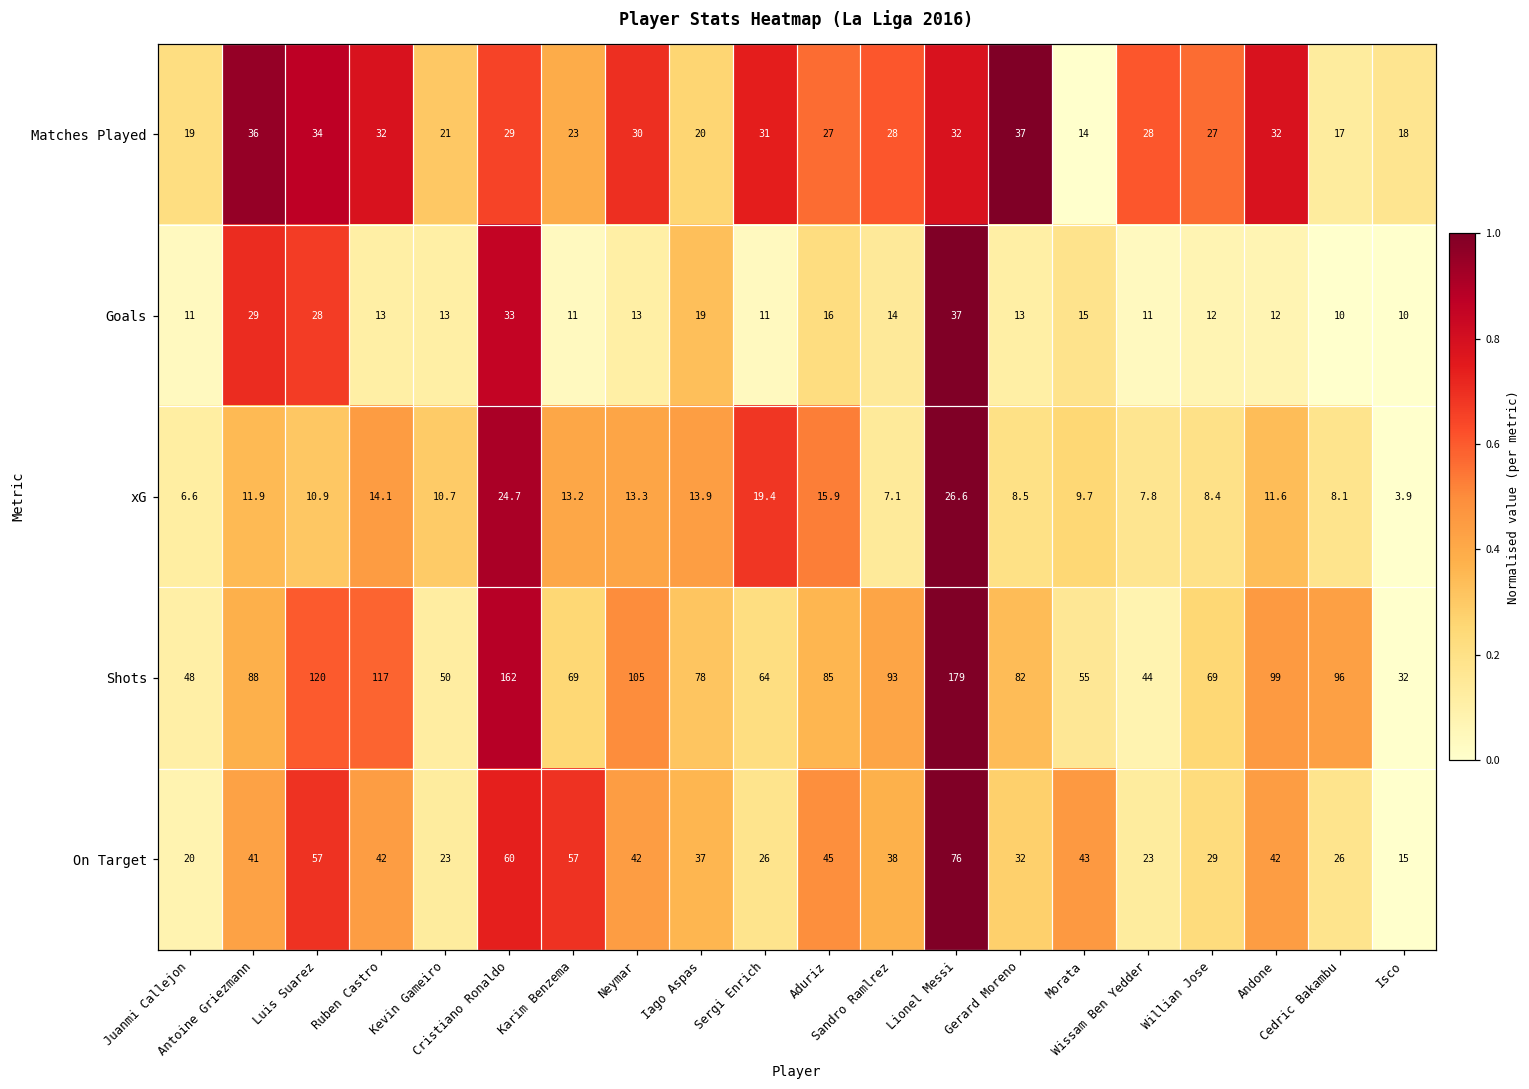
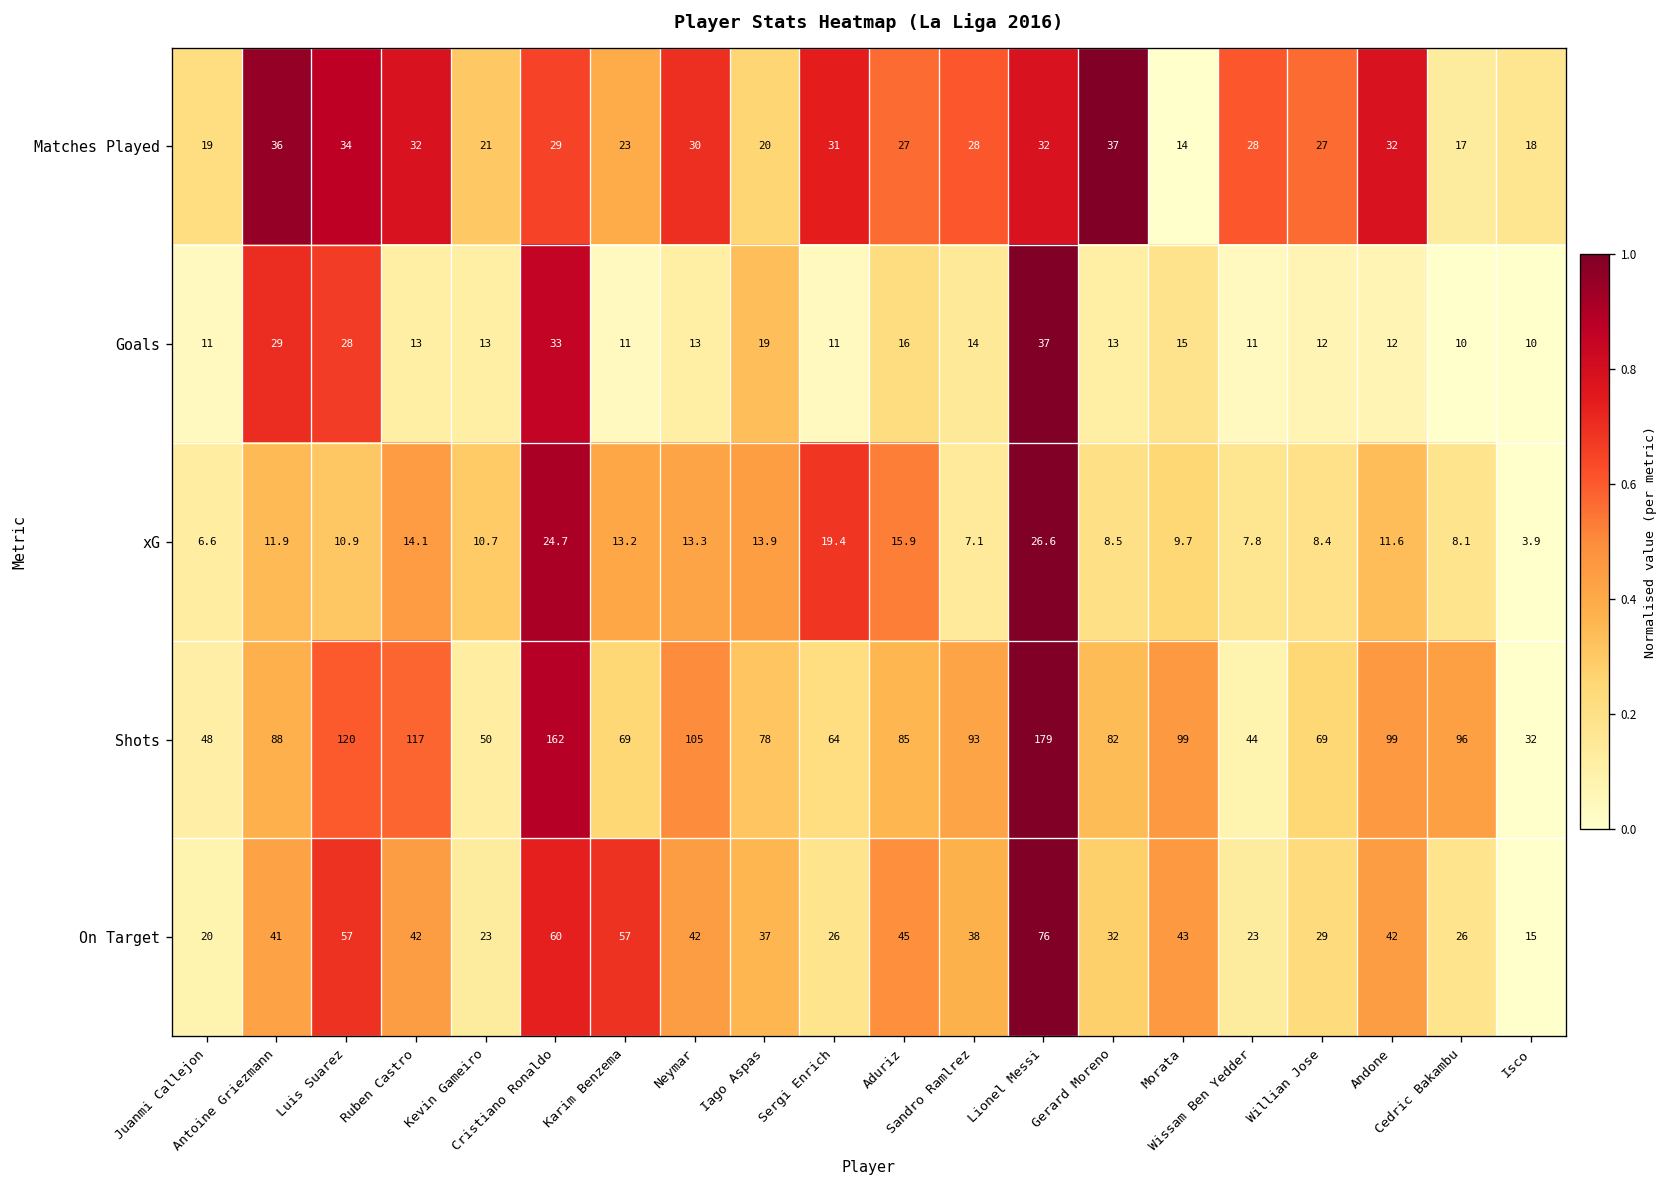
Shots, Morata: 55 -> 99
